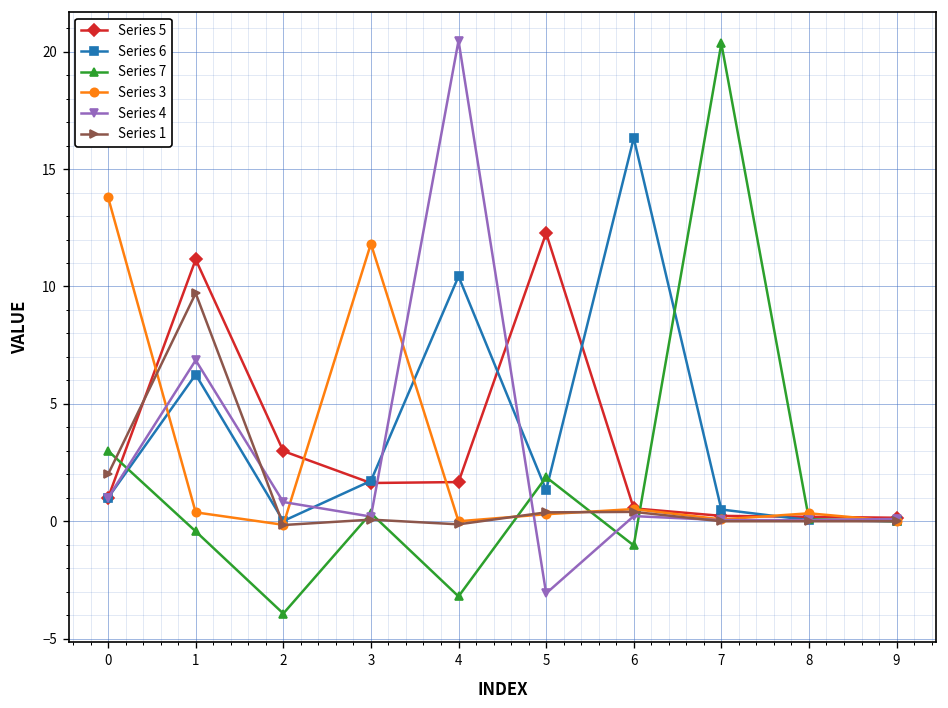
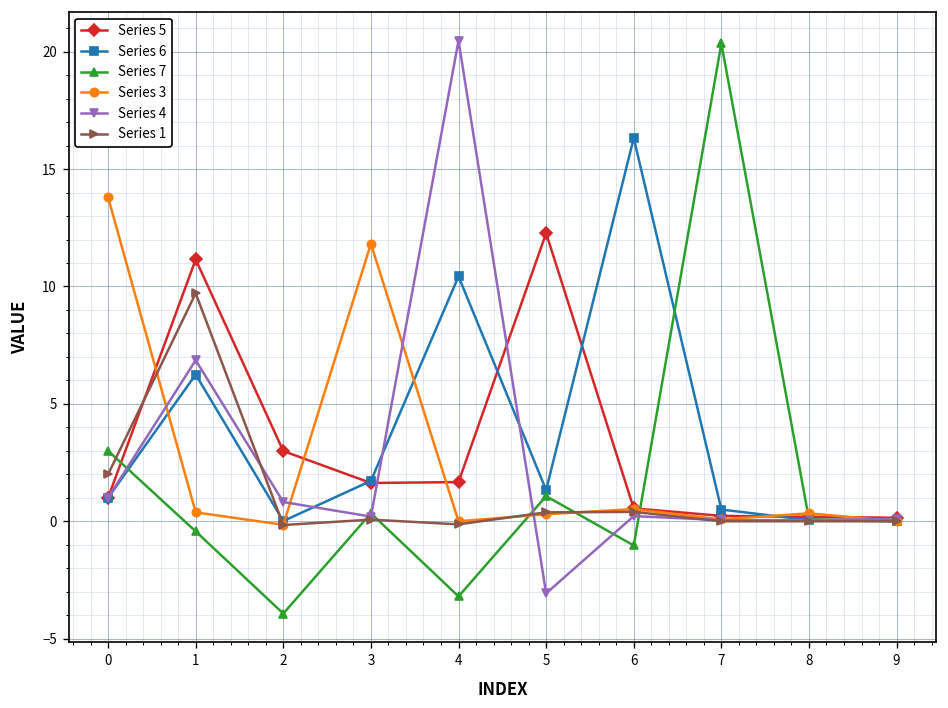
Series 7, 5: 1.9 -> 1.1
